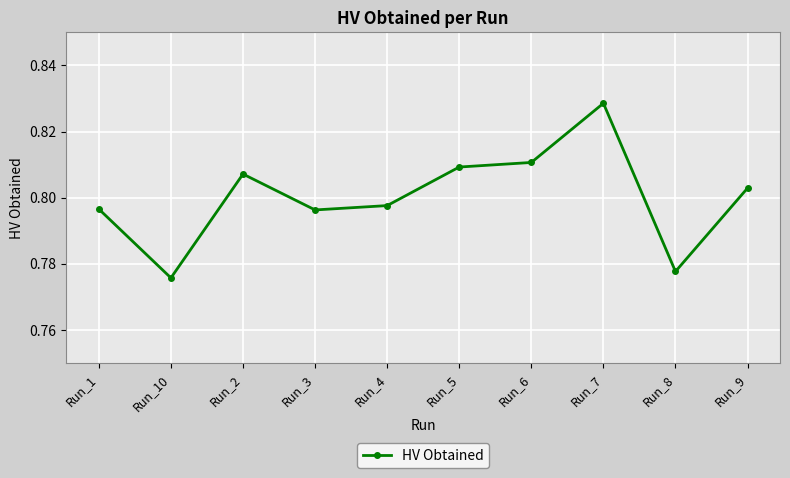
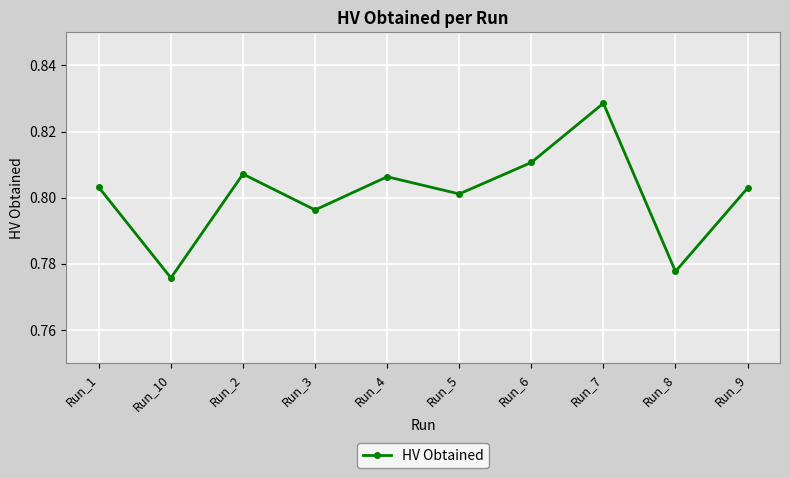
Run_1: 0.797 -> 0.803
Run_4: 0.798 -> 0.806
Run_5: 0.809 -> 0.801
